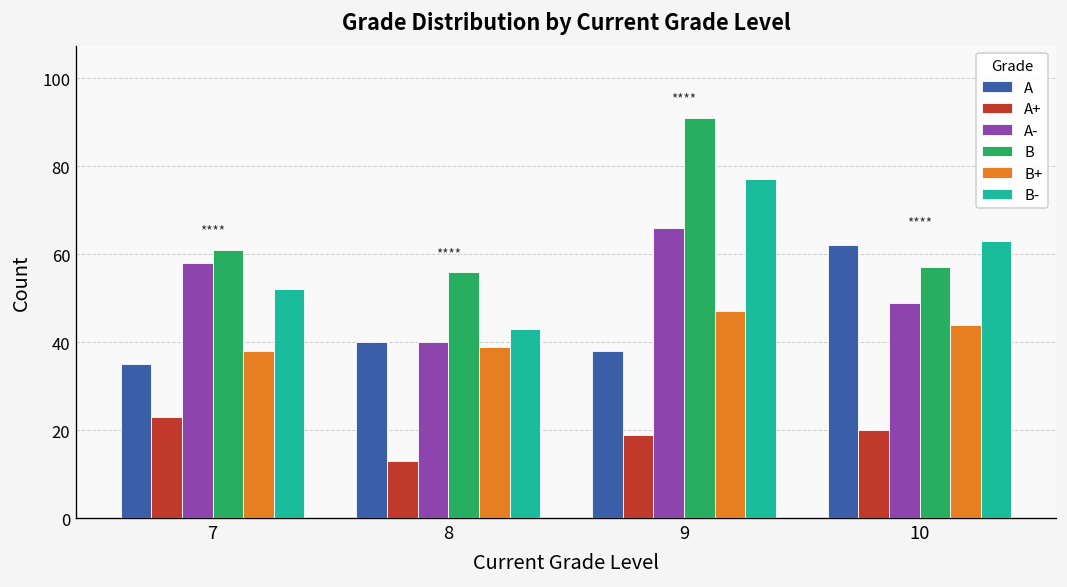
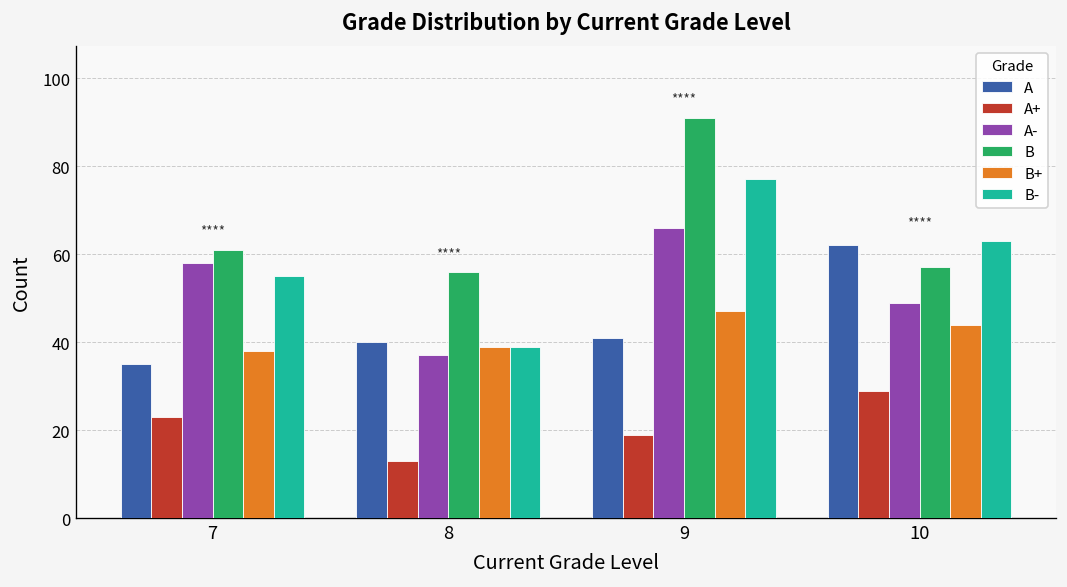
B-, 7: 52 -> 55
A-, 8: 40 -> 37
B-, 8: 43 -> 39
A, 9: 38 -> 41
A+, 10: 20 -> 29
